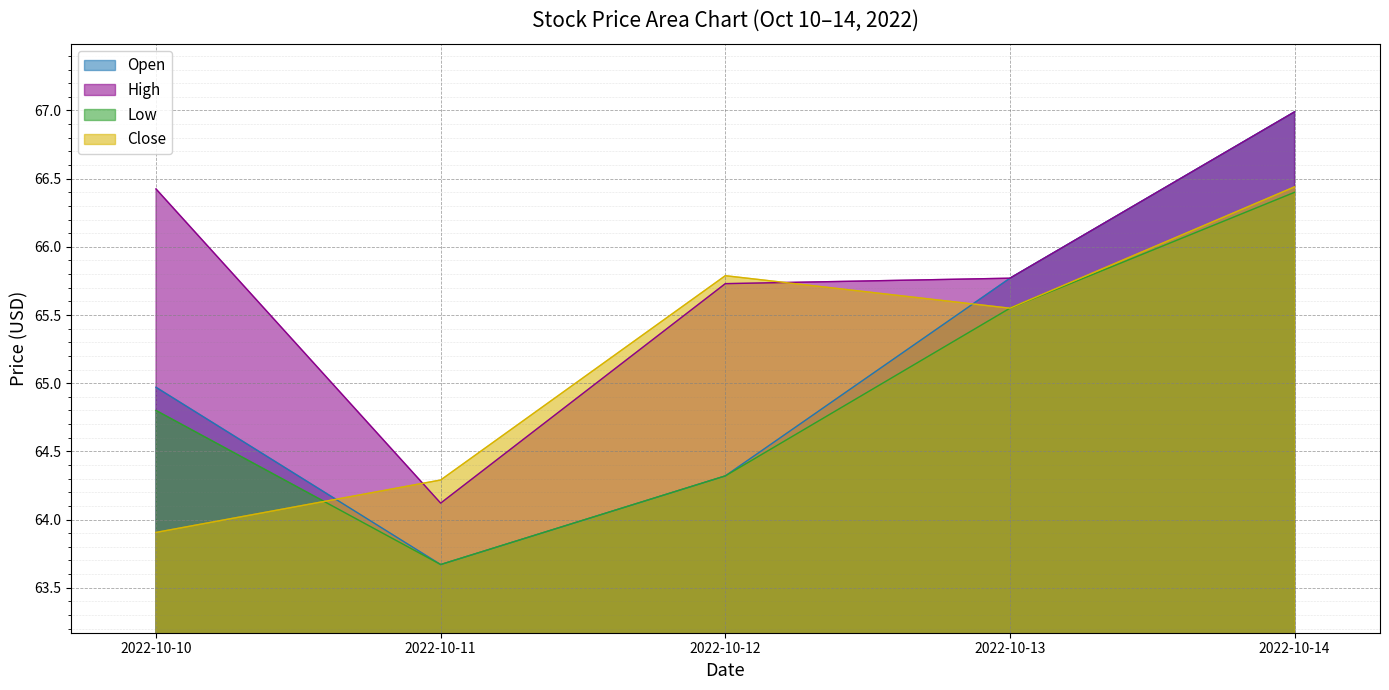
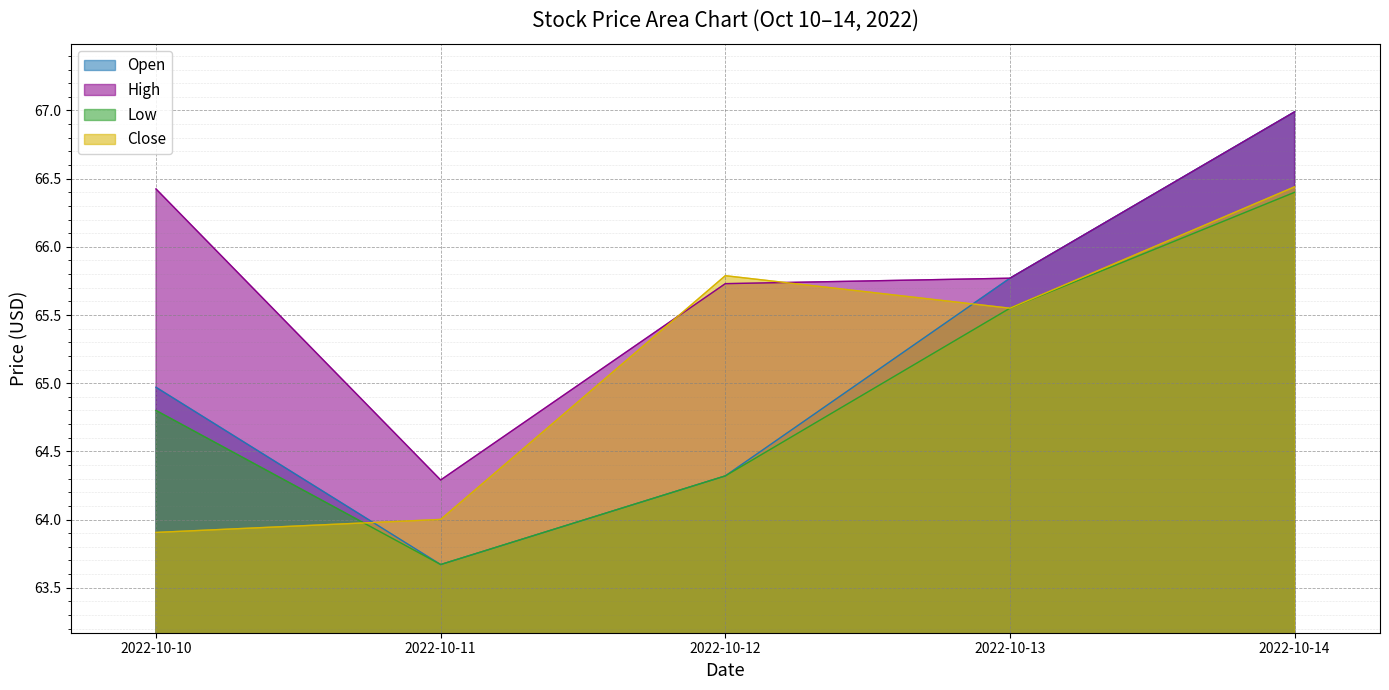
High, 2022-10-11: 64.12 -> 64.29
Close, 2022-10-11: 64.29 -> 64.00
